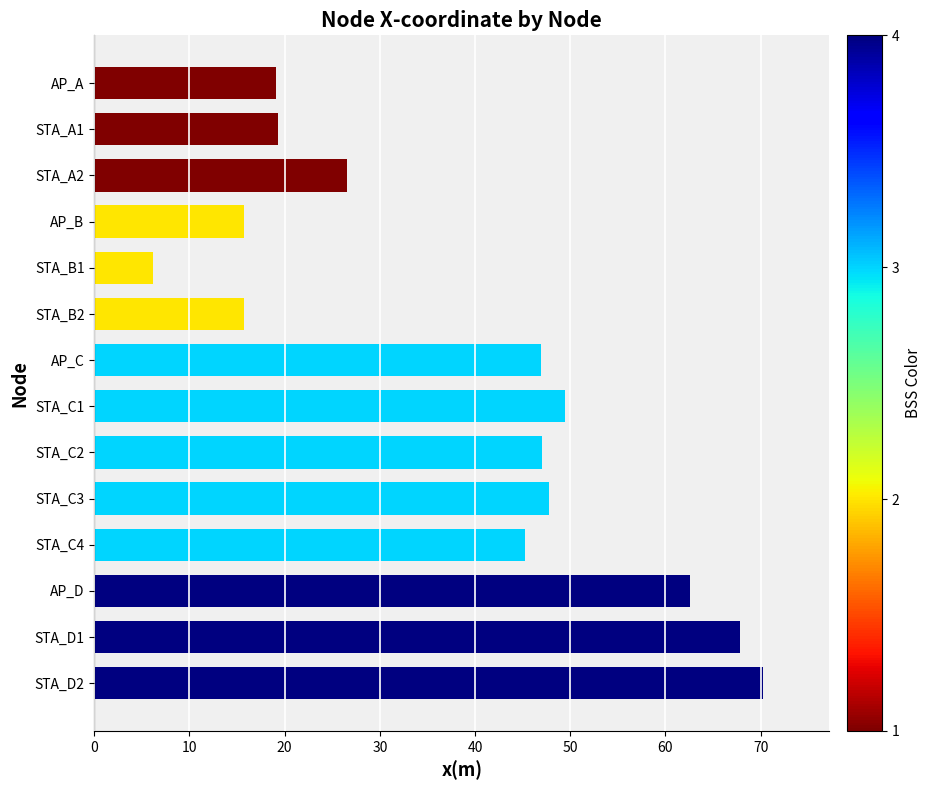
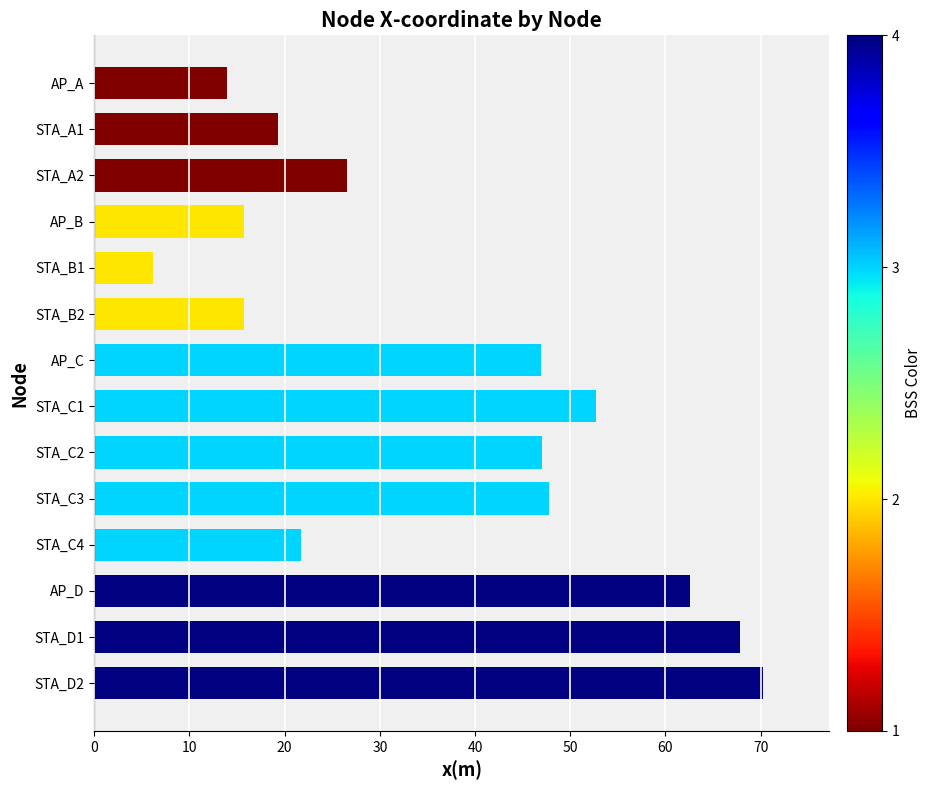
AP_A: 19 -> 14
STA_C1: 49 -> 53
STA_C4: 45 -> 22
